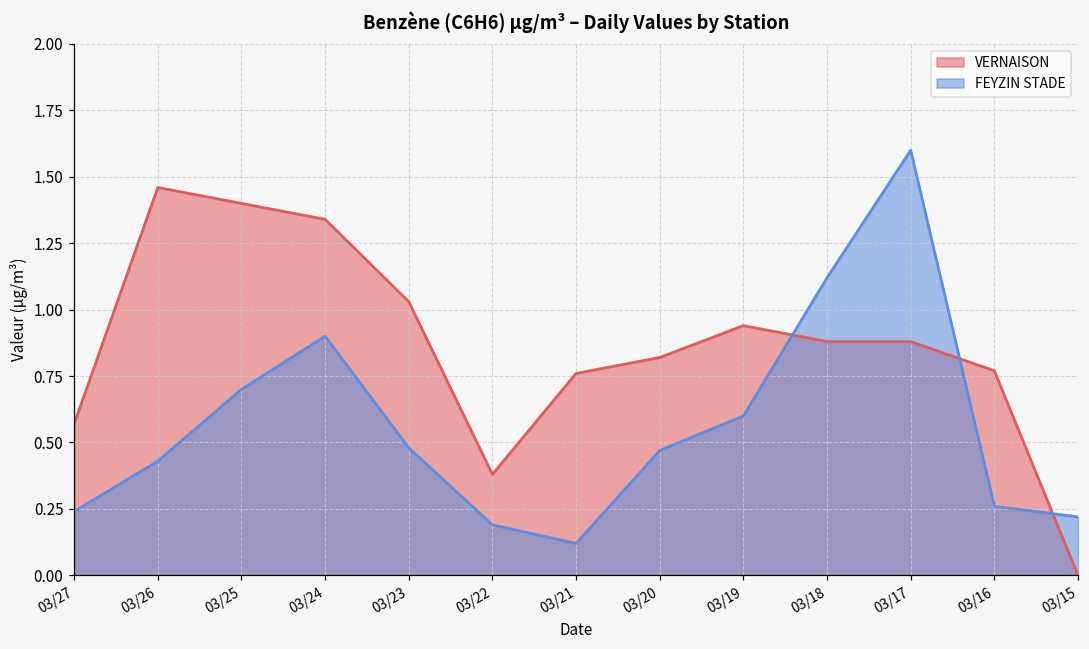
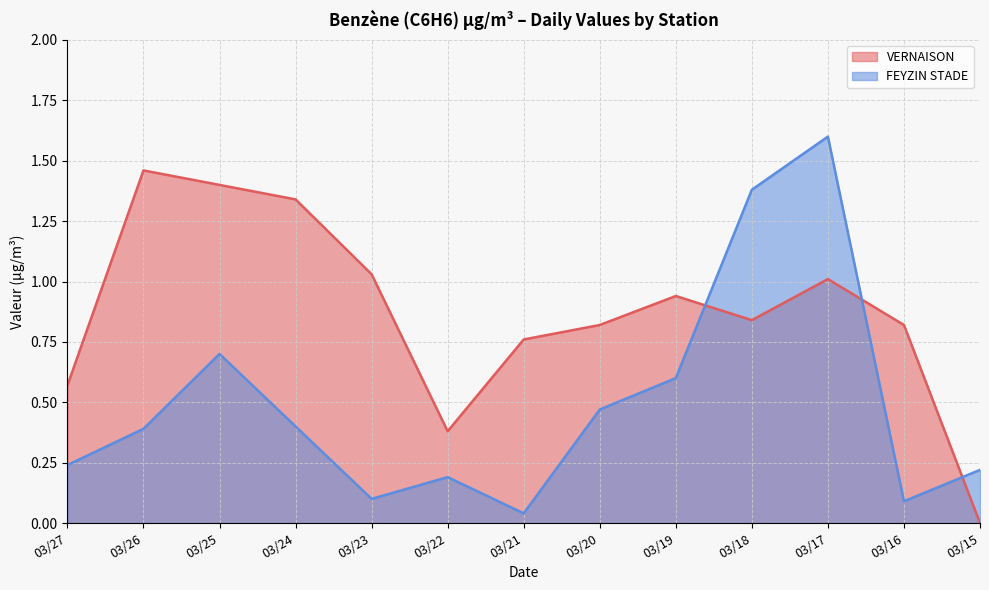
FEYZIN STADE, 03/26: 0.43 -> 0.39
FEYZIN STADE, 03/24: 0.9 -> 0.4
FEYZIN STADE, 03/23: 0.48 -> 0.10
FEYZIN STADE, 03/21: 0.12 -> 0.04
VERNAISON, 03/18: 0.88 -> 0.84
FEYZIN STADE, 03/18: 1.12 -> 1.38
VERNAISON, 03/17: 0.88 -> 1.01
VERNAISON, 03/16: 0.77 -> 0.82
FEYZIN STADE, 03/16: 0.26 -> 0.09
